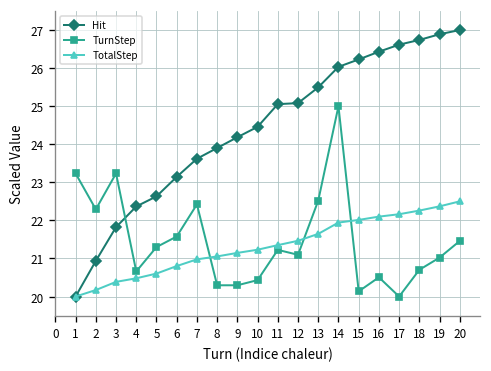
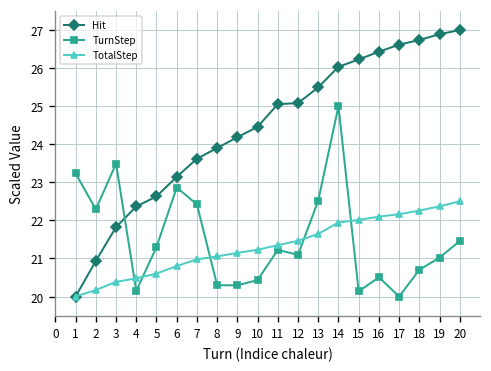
TurnStep, 3: 23.2 -> 23.5
TurnStep, 4: 20.7 -> 20.1
TurnStep, 6: 21.6 -> 22.9
